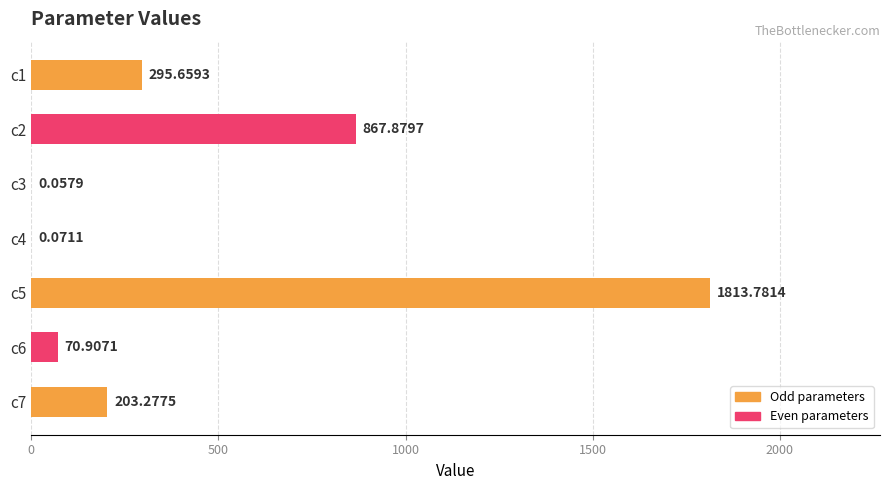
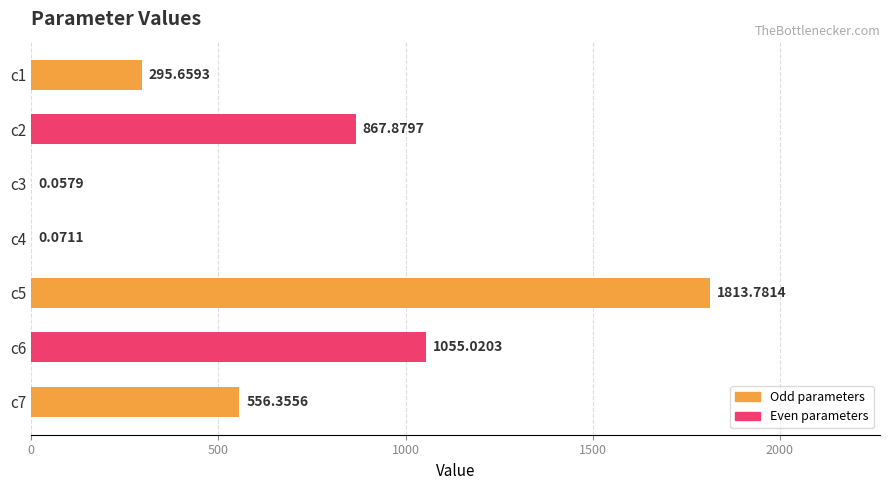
c6: 70.9071 -> 1055.0203
c7: 203.2775 -> 556.3556
